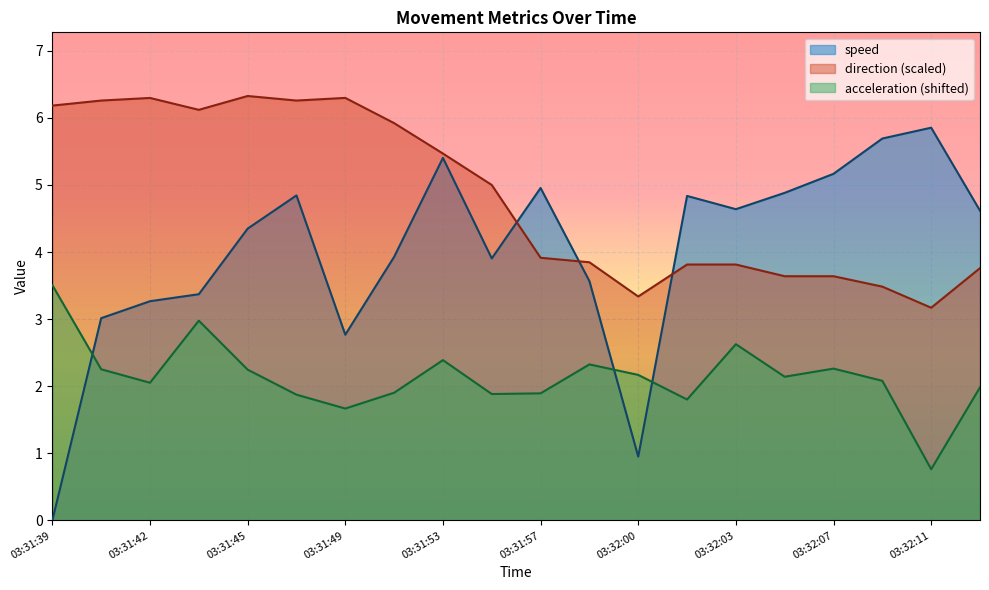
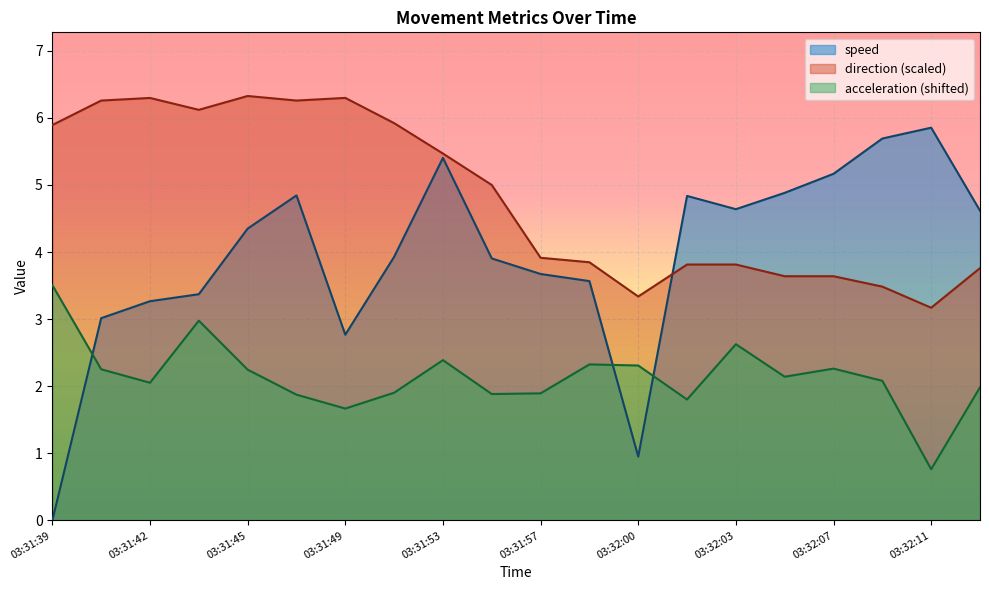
direction (scaled), 03:31:39: 6.2 -> 5.9
speed, 03:31:57: 5.0 -> 3.7
acceleration (shifted), 03:32:00: 2.2 -> 2.3
